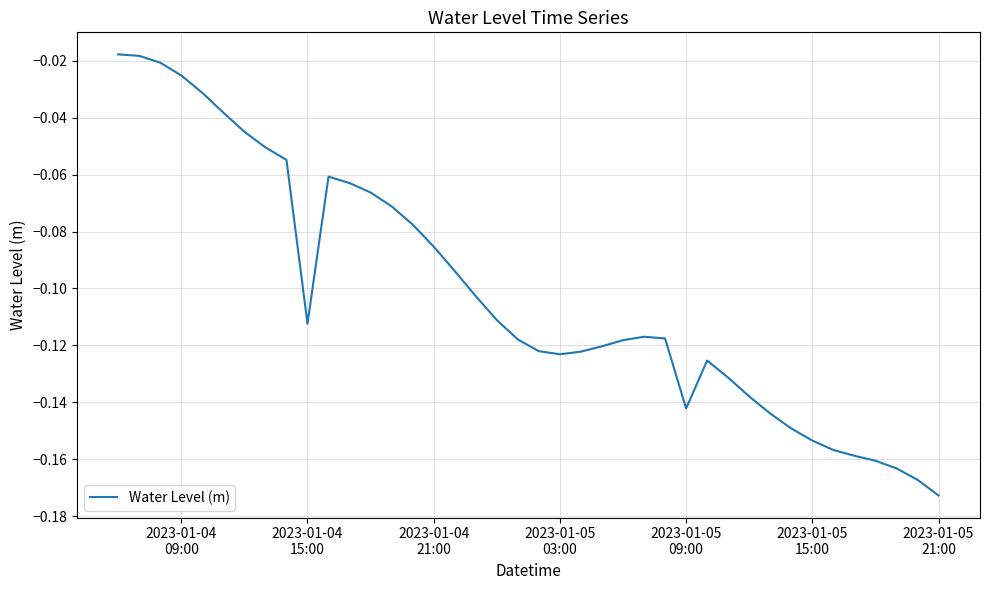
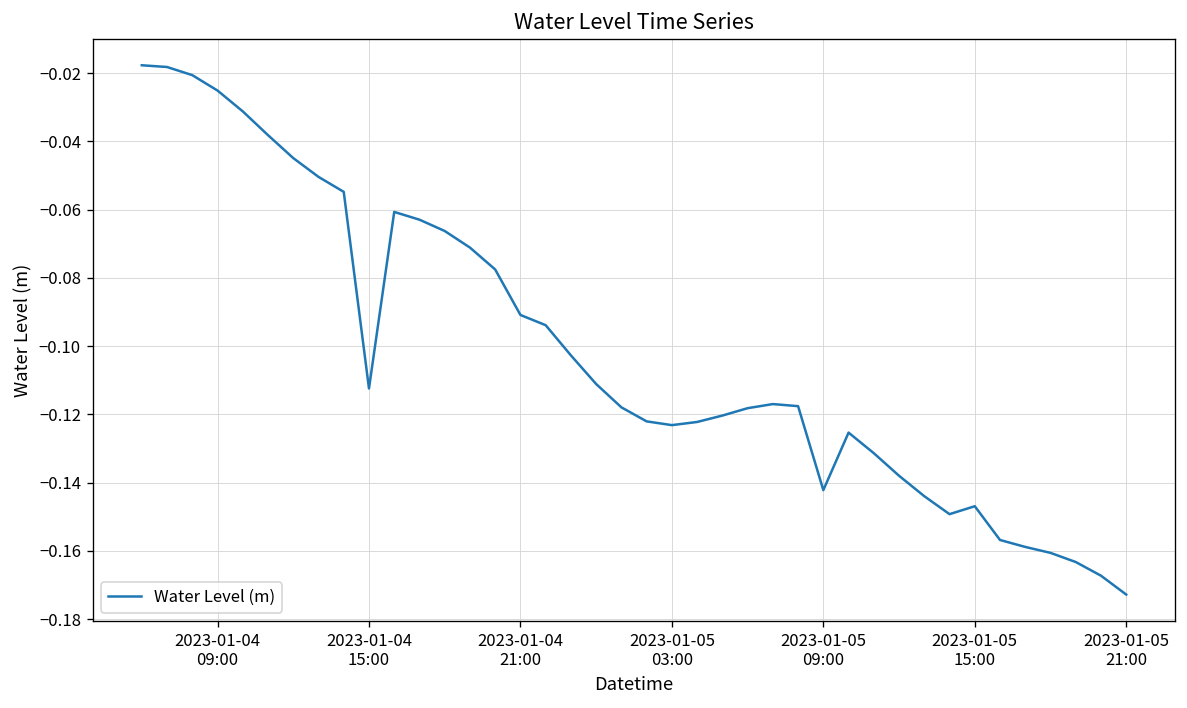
2023-01-04 21:00: -0.085 -> -0.091
2023-01-05 15:00: -0.153 -> -0.147
